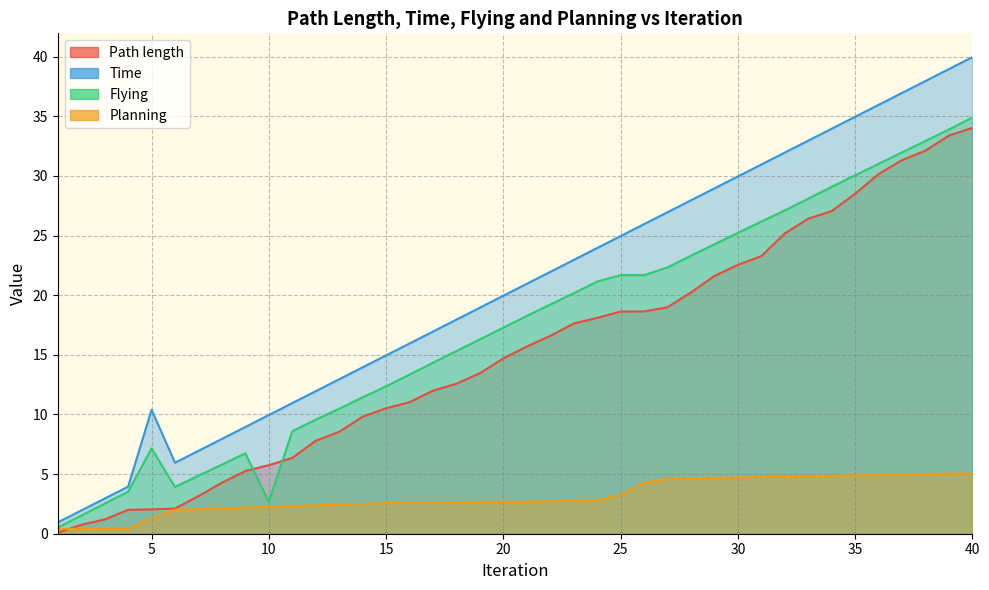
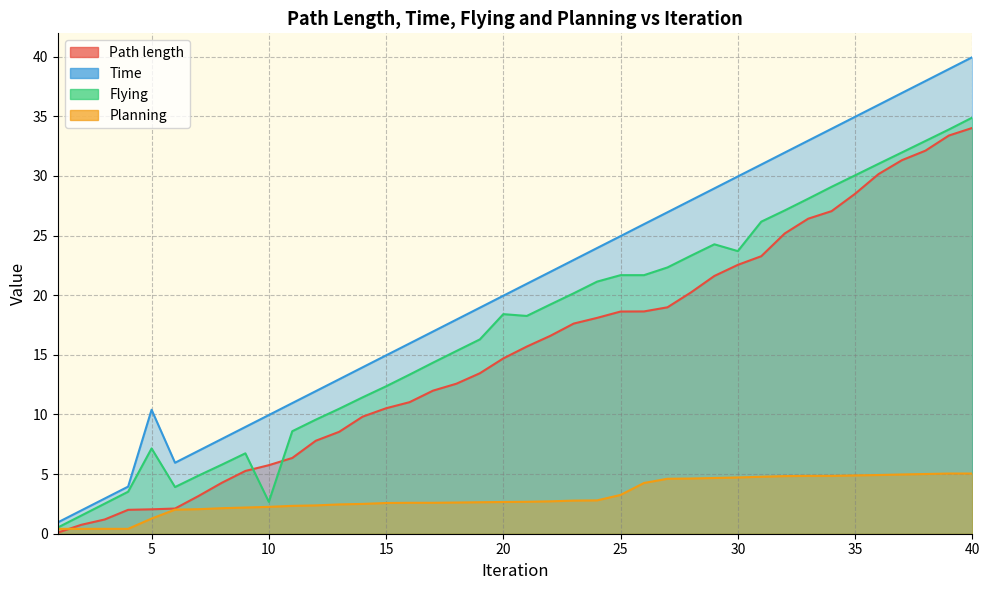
Flying, 20: 17.3 -> 18.4
Flying, 30: 25.2 -> 23.7
